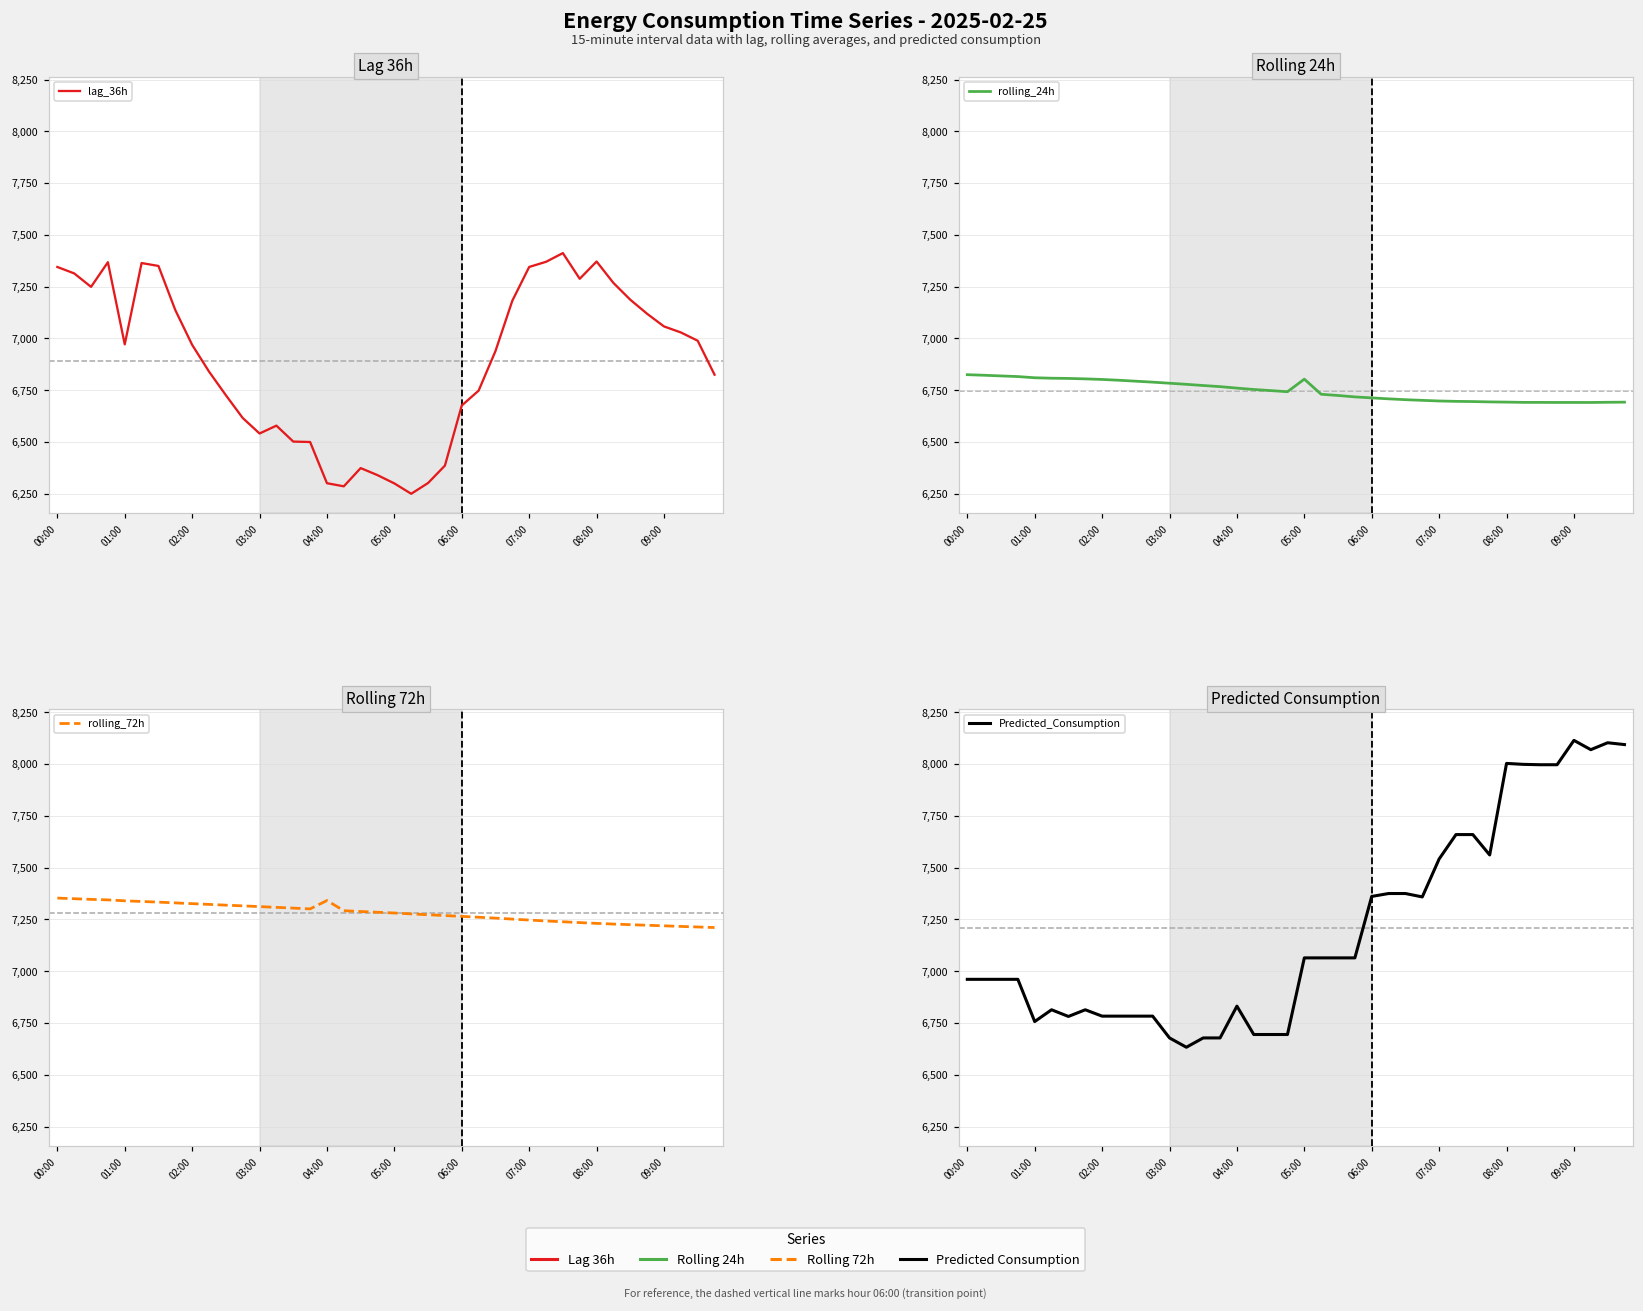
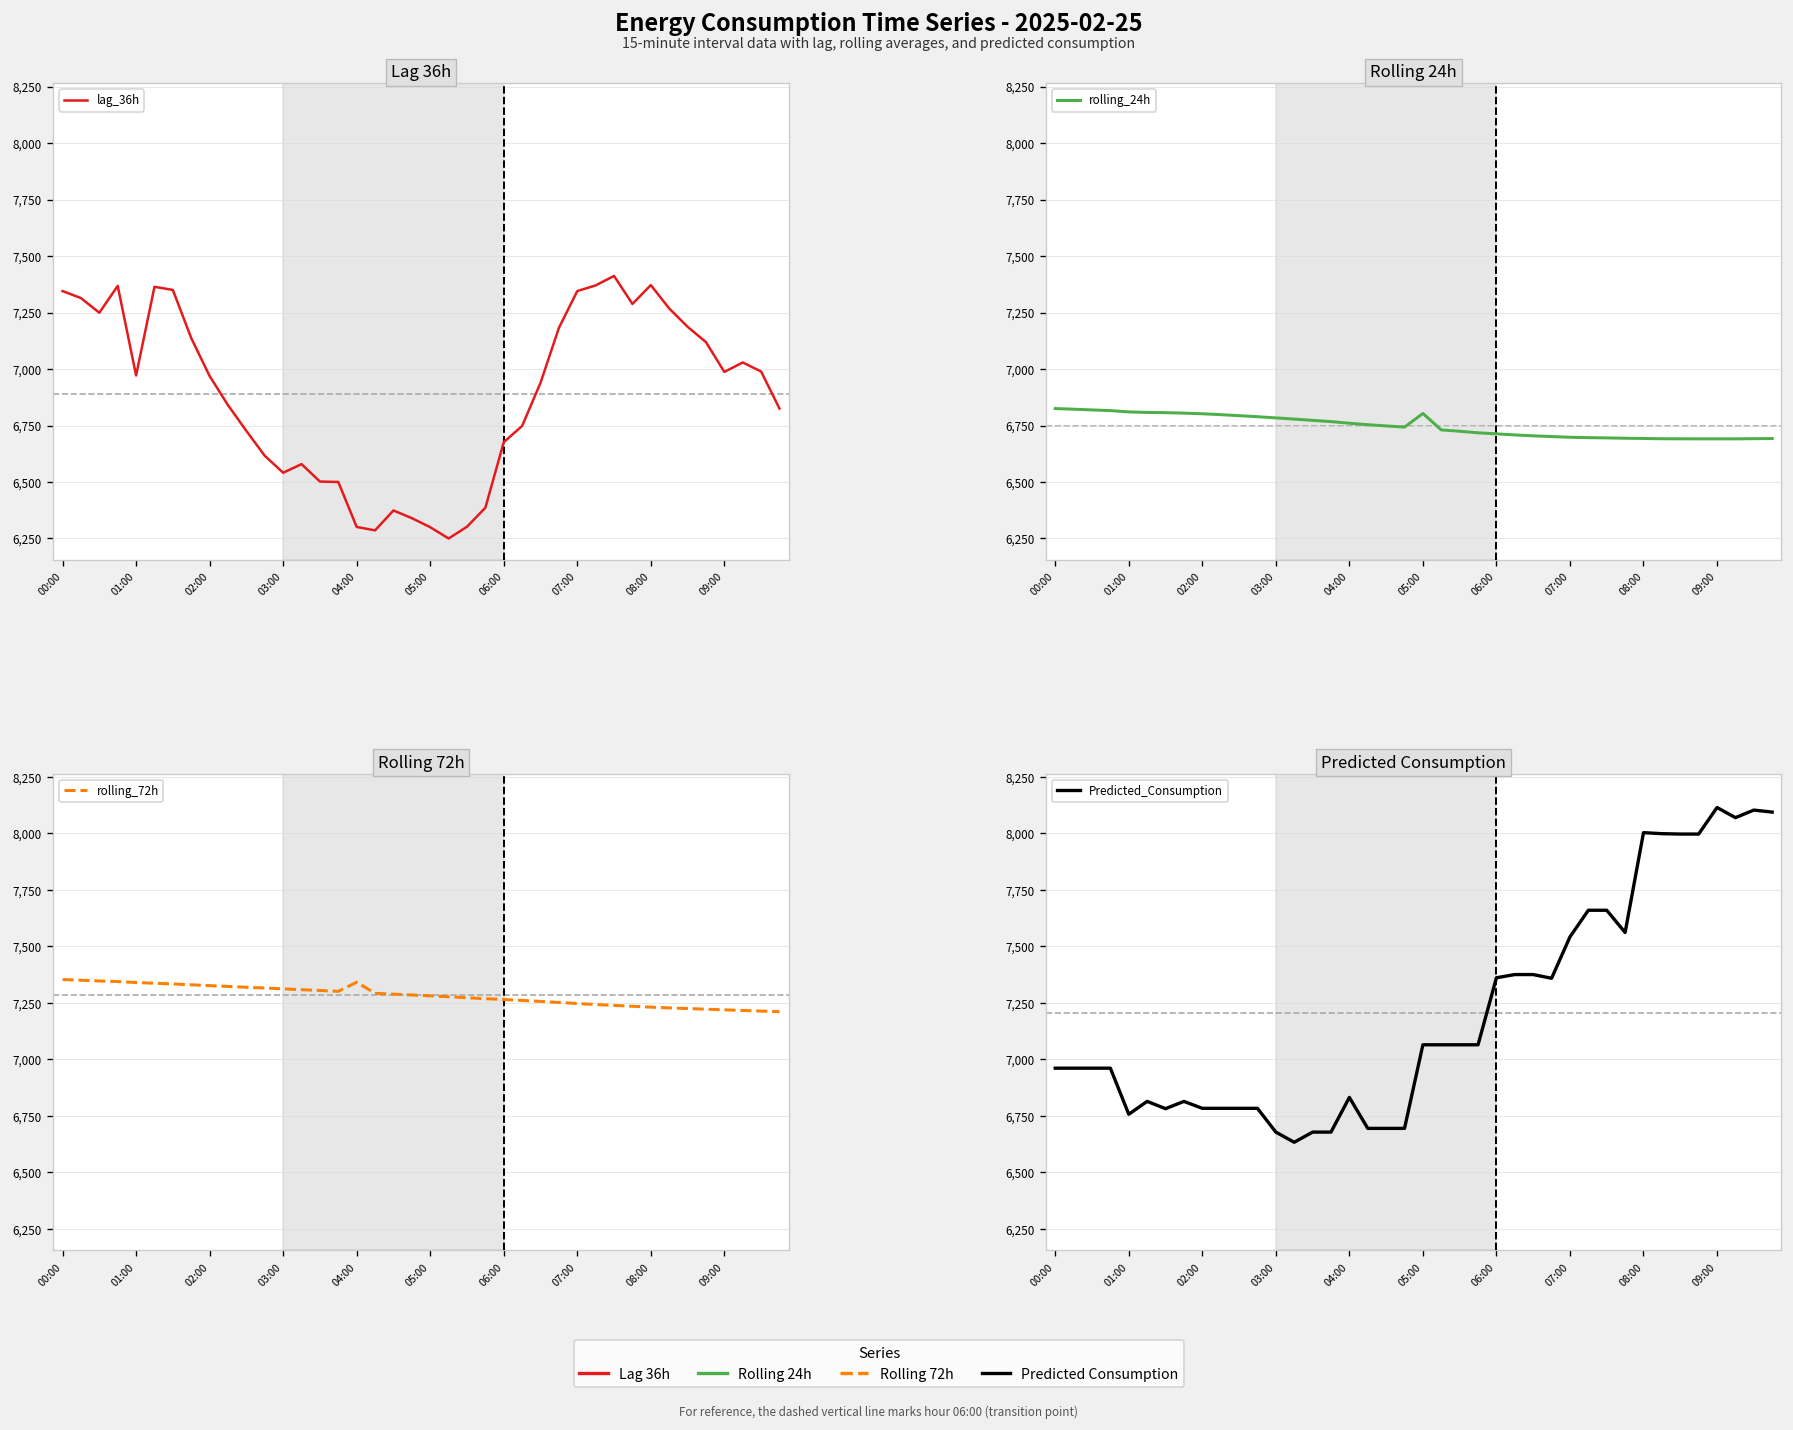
Lag 36h, 09:00: 7,060 -> 6,990
